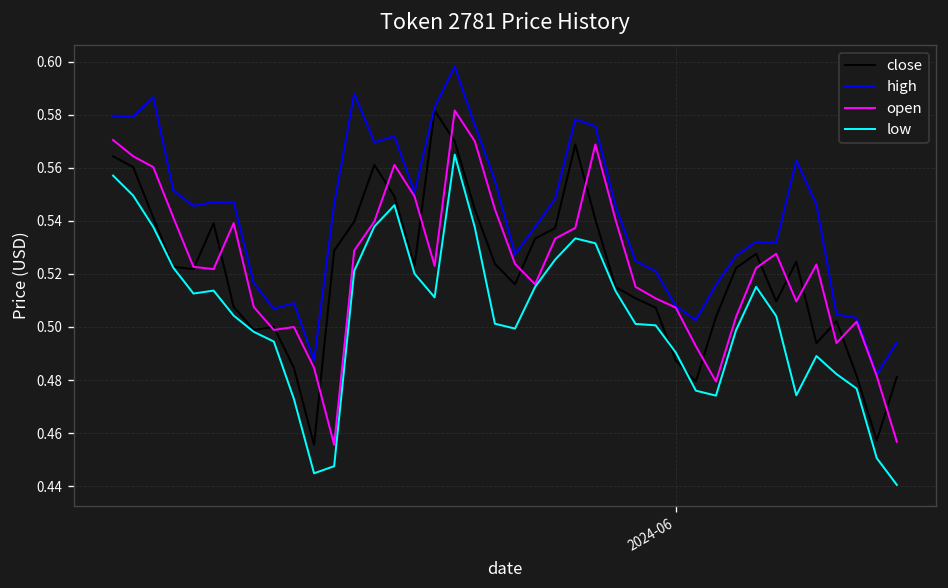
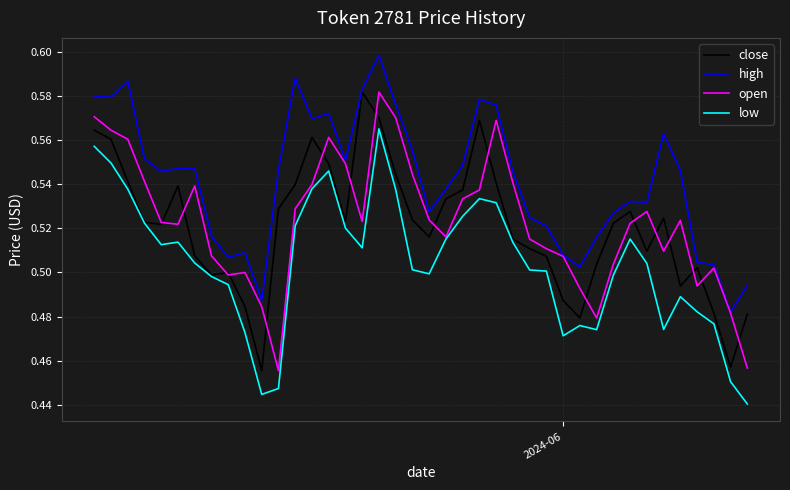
low, 2024-06: 0.490 -> 0.471
